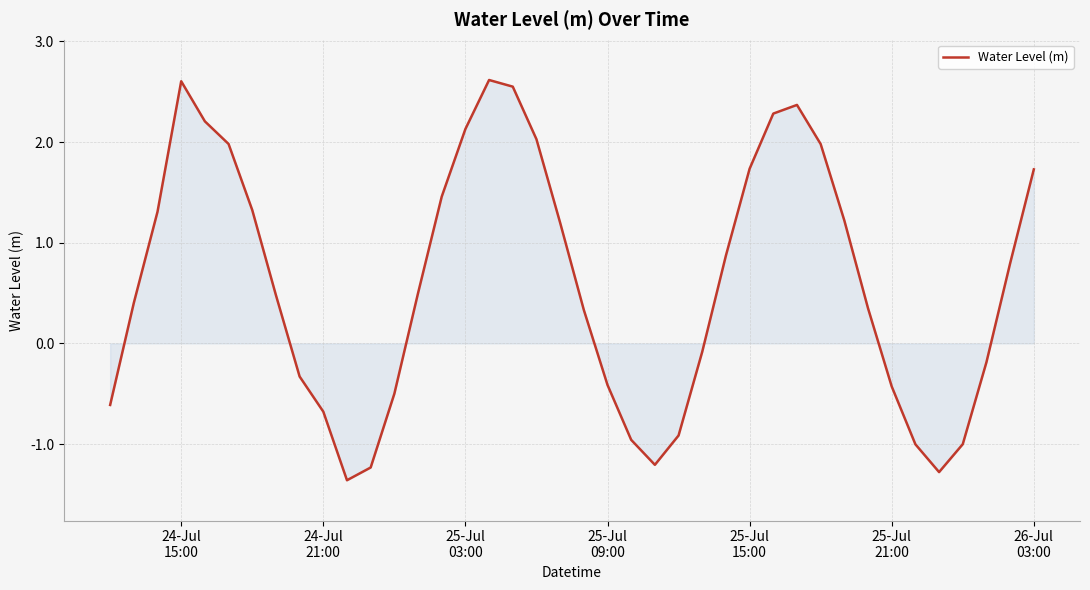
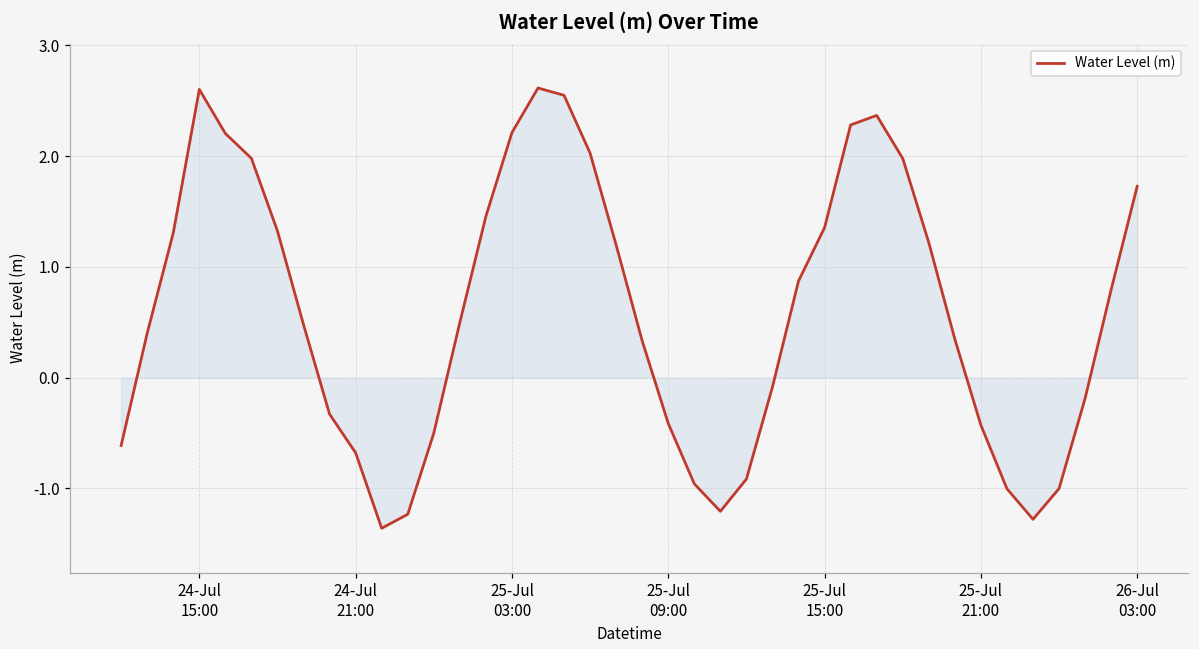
Water Level (m), 25-Jul 03:00: 2.13 -> 2.21
Water Level (m), 25-Jul 15:00: 1.73 -> 1.36
